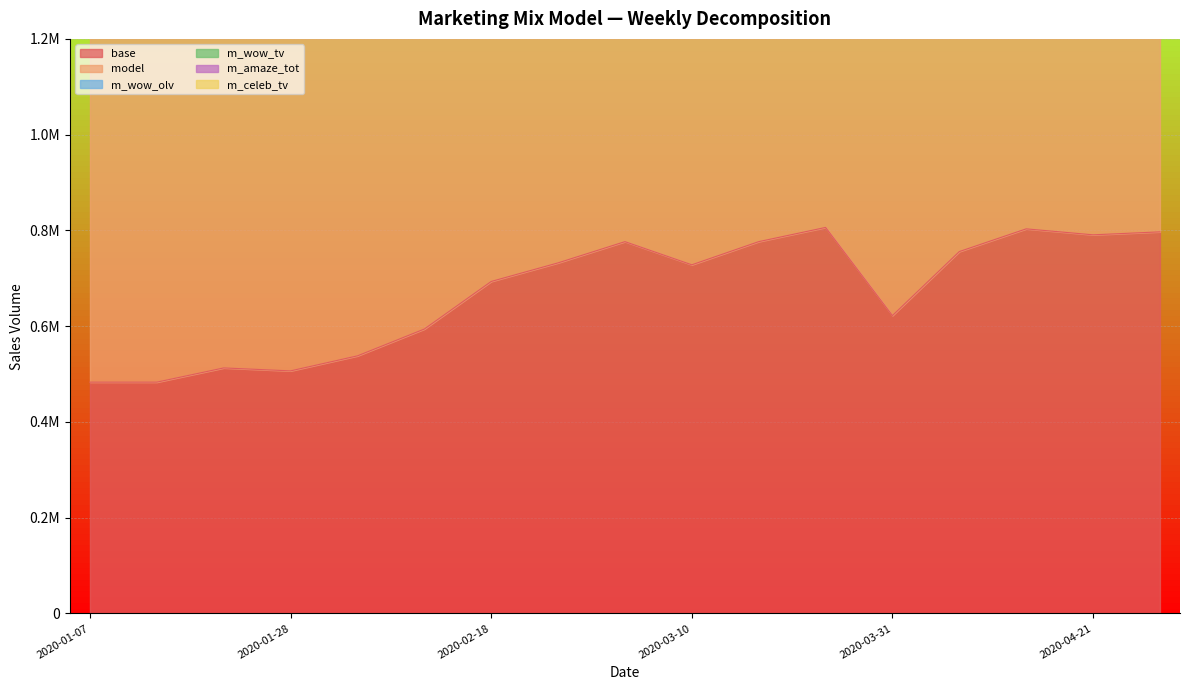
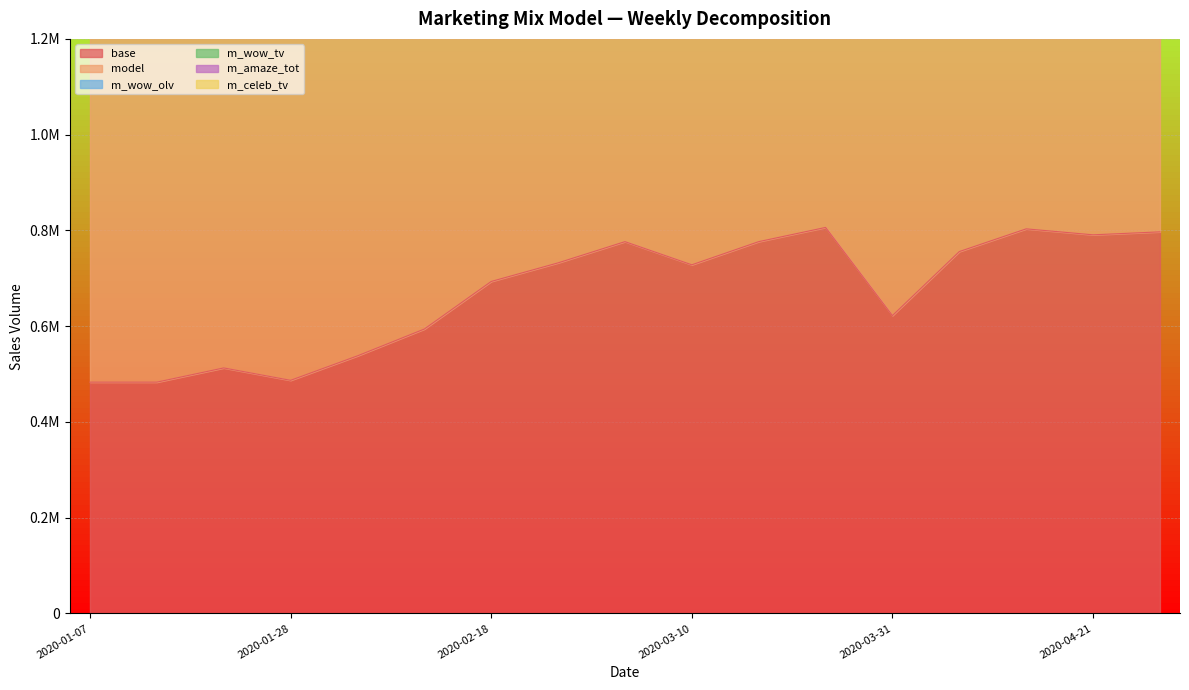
base, 2020-01-28: 510000 -> 490000
